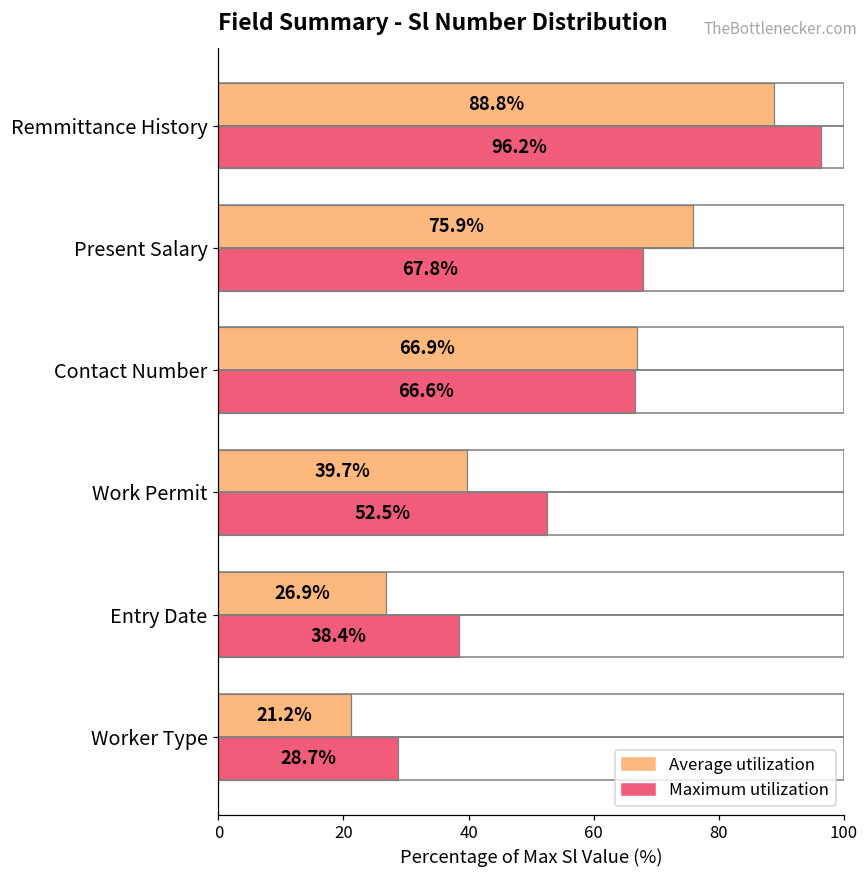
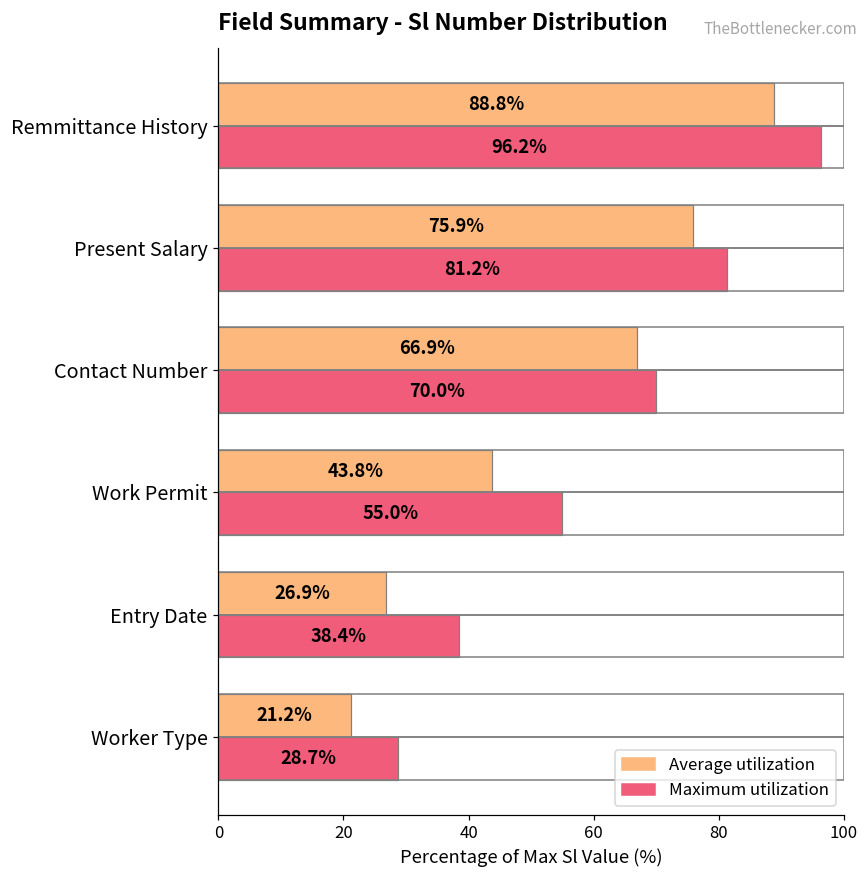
Maximum utilization, Present Salary: 67.8% -> 81.2%
Maximum utilization, Contact Number: 66.6% -> 70.0%
Average utilization, Work Permit: 39.7% -> 43.8%
Maximum utilization, Work Permit: 52.5% -> 55.0%
